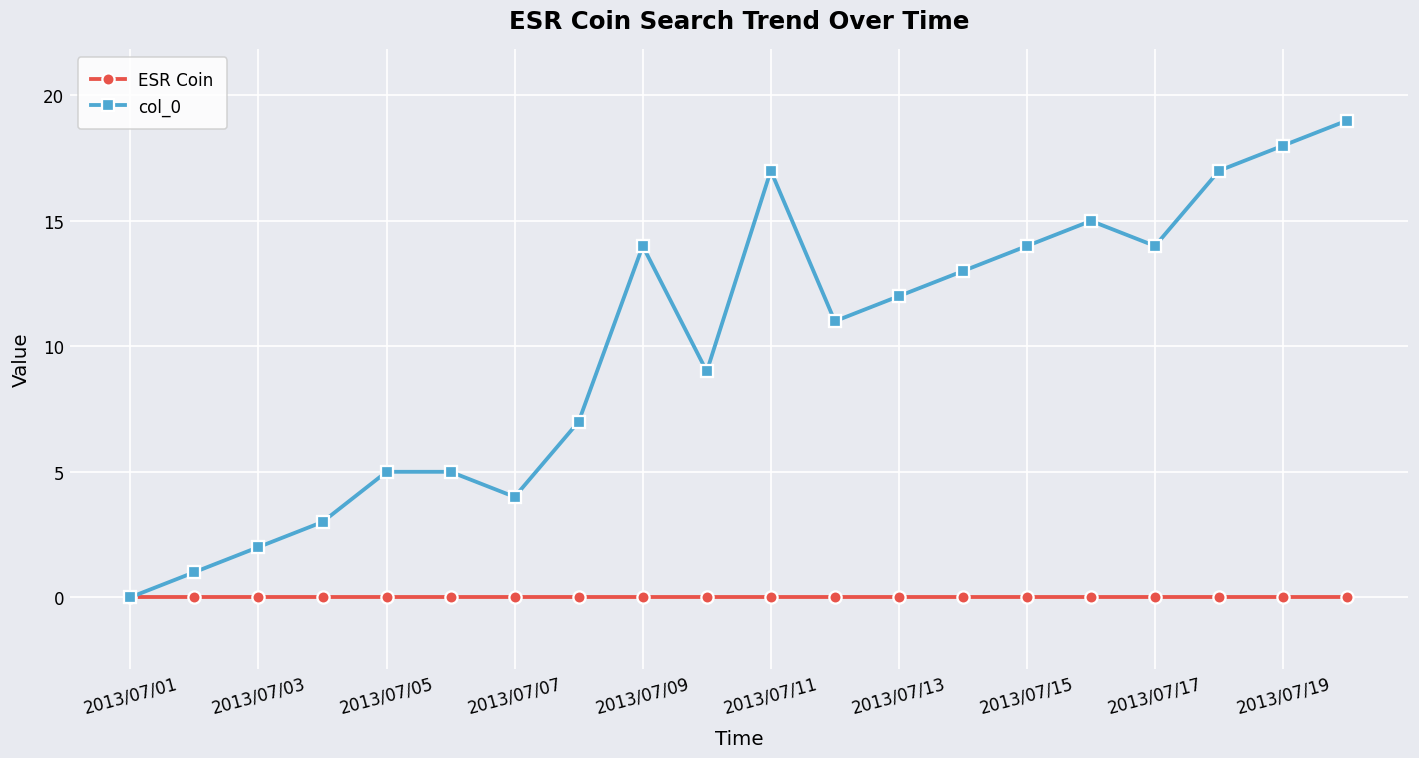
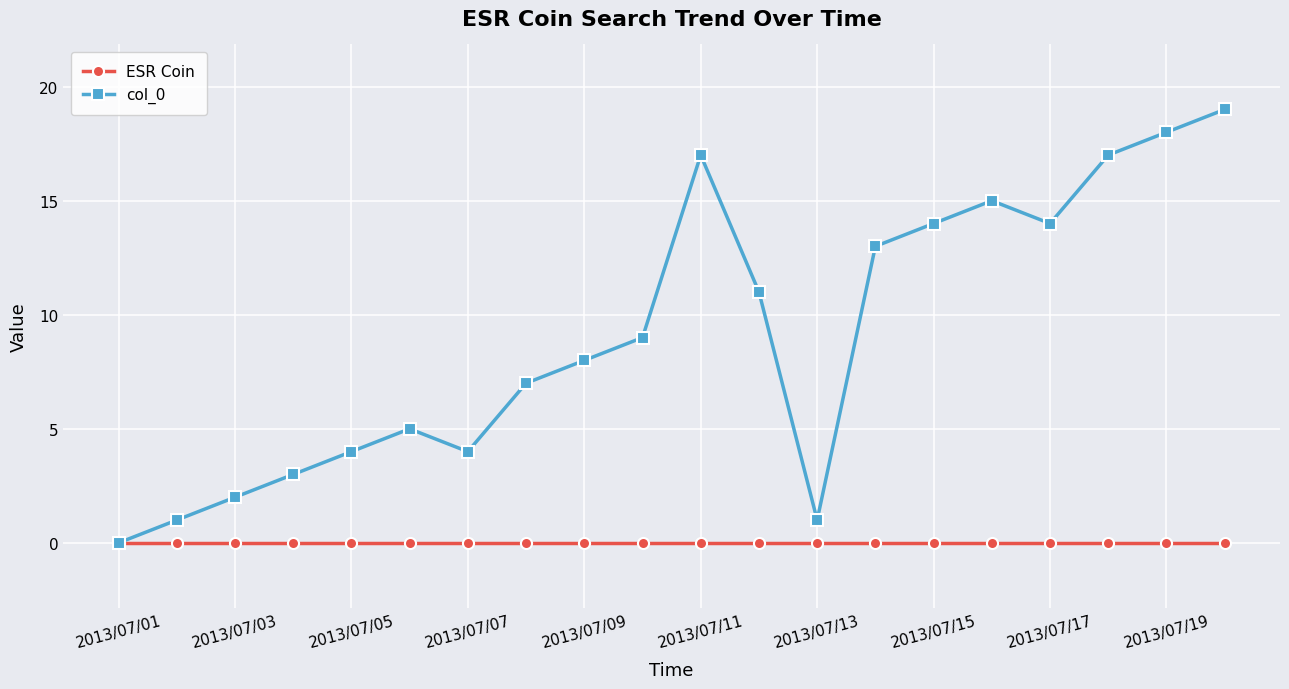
col_0, 2013/07/05: 5 -> 4
col_0, 2013/07/09: 14 -> 8
col_0, 2013/07/13: 12 -> 1
